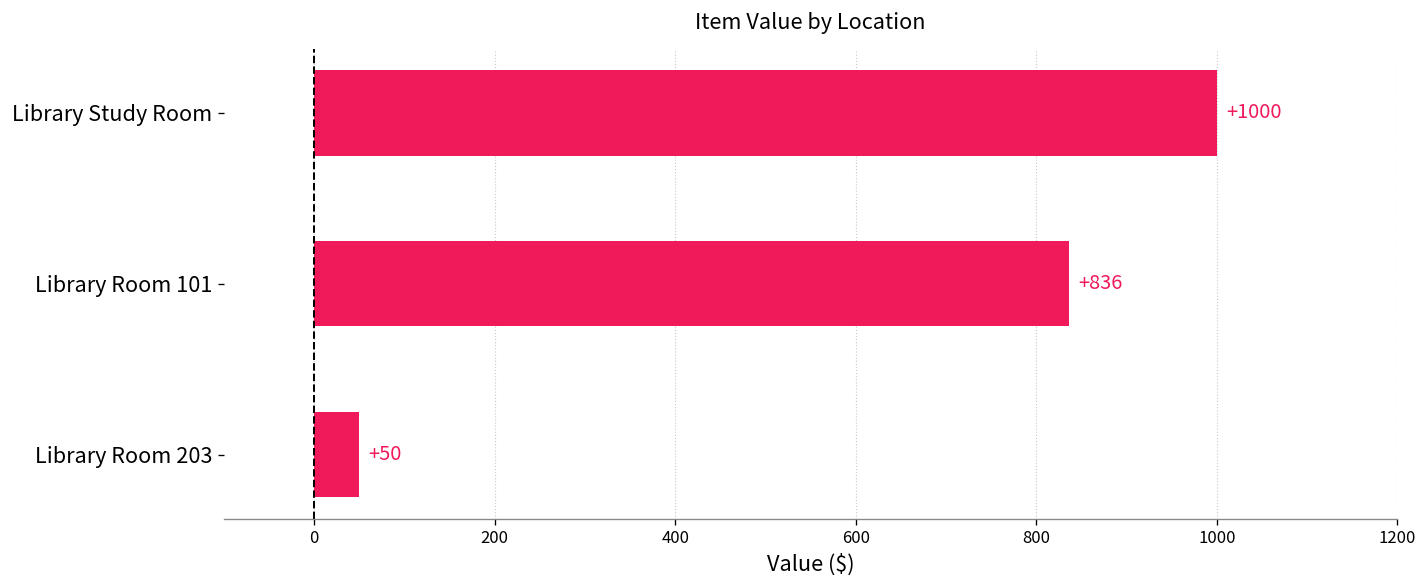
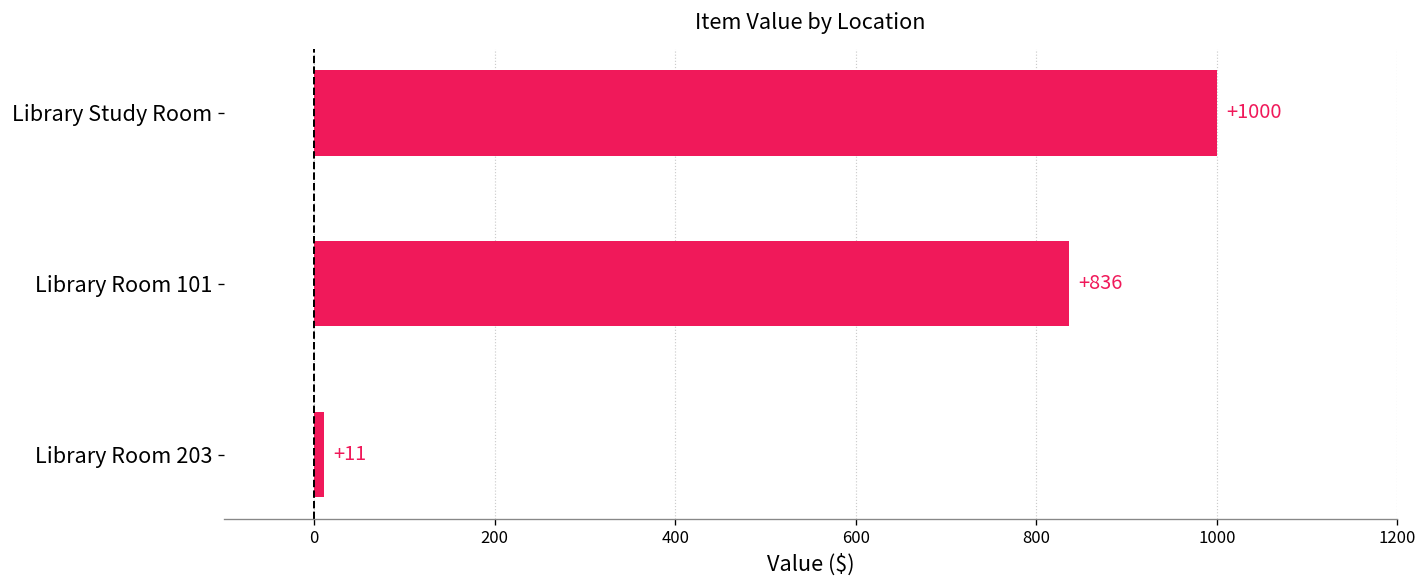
Library Room 203: +50 -> +11
